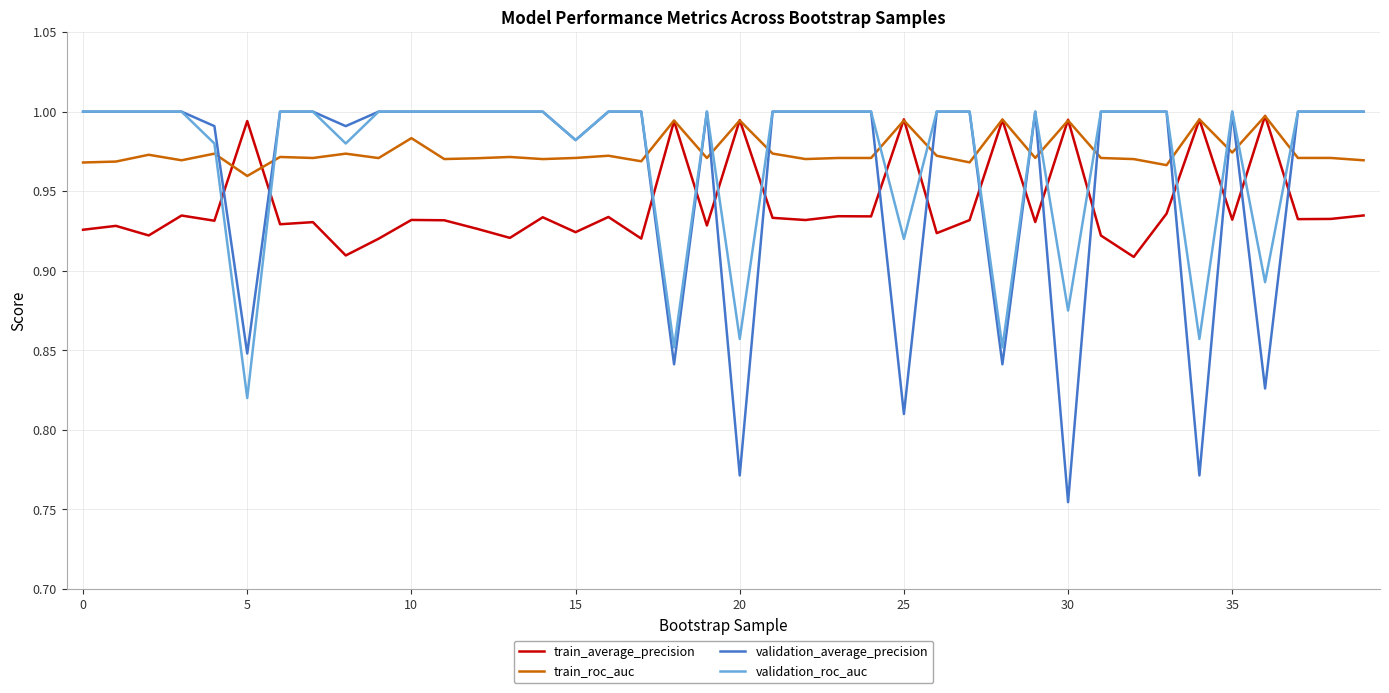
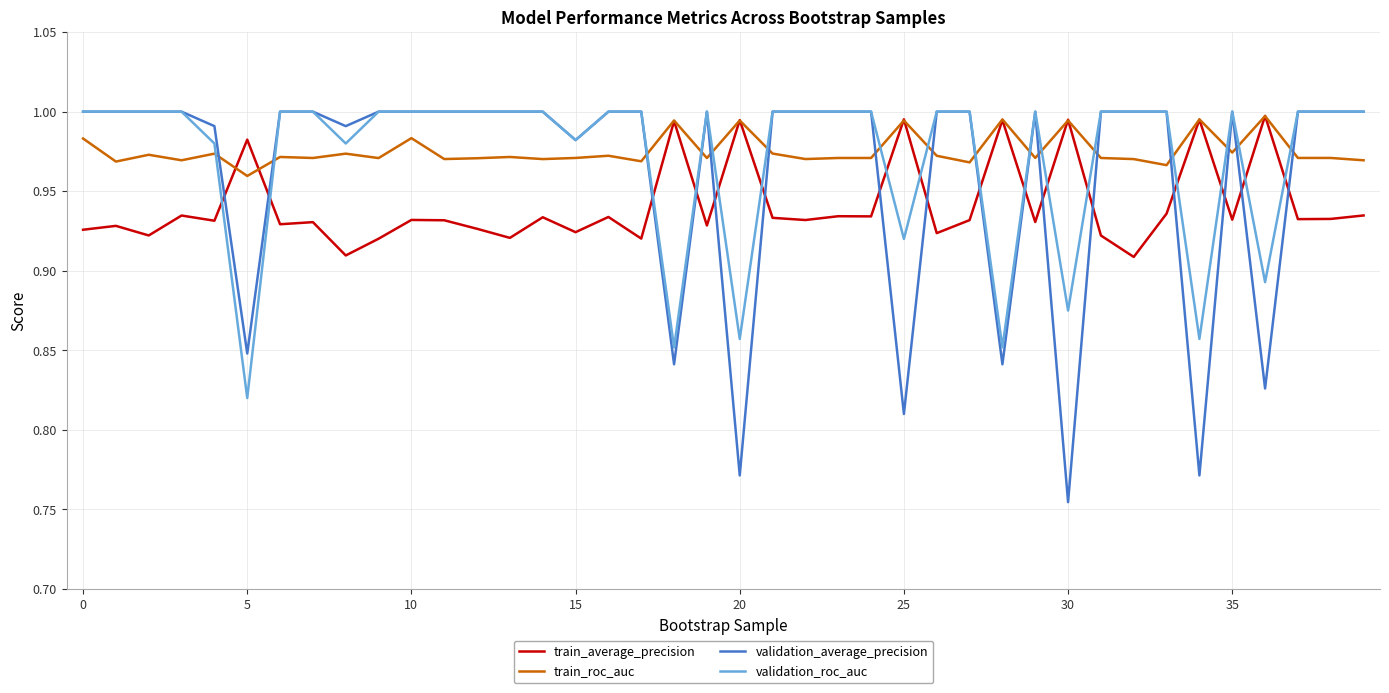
train_roc_auc, 0: 0.968 -> 0.983
train_average_precision, 5: 0.994 -> 0.982
